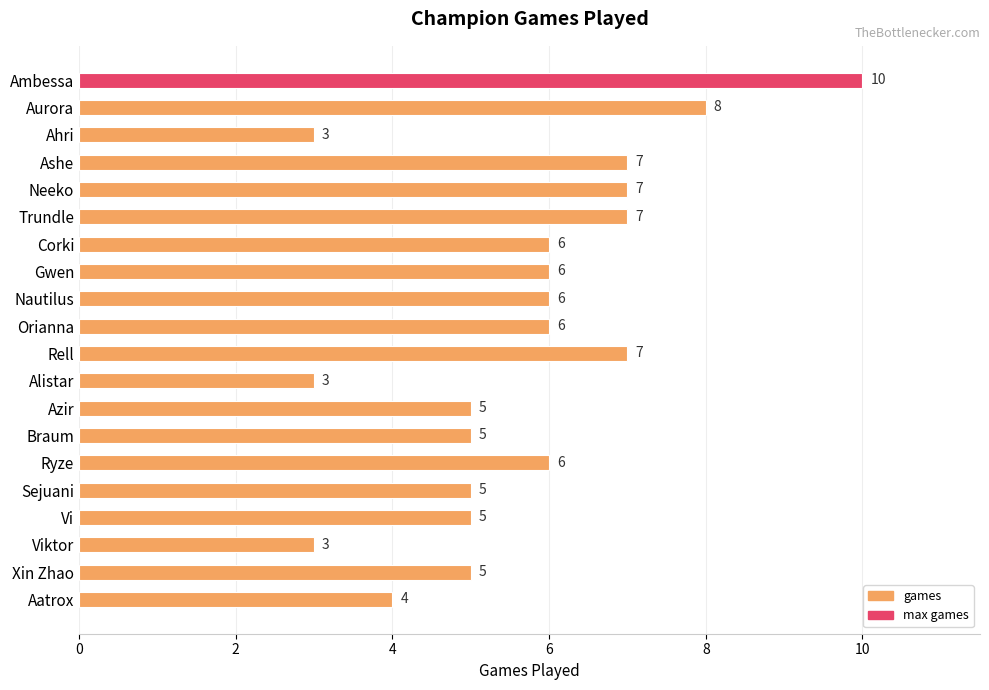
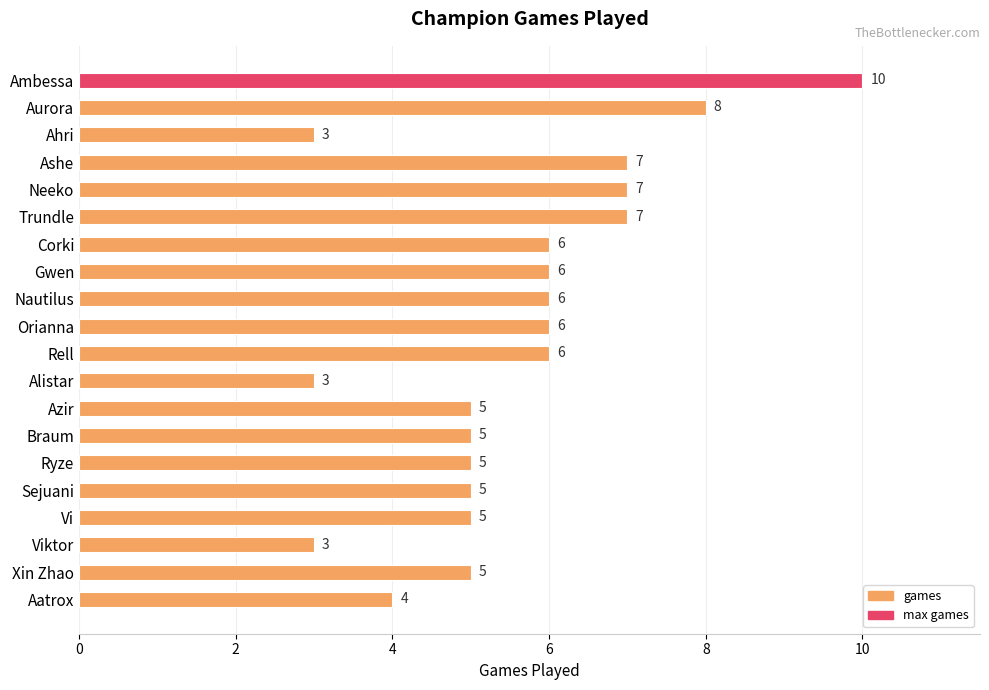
Rell: 7 -> 6
Ryze: 6 -> 5
